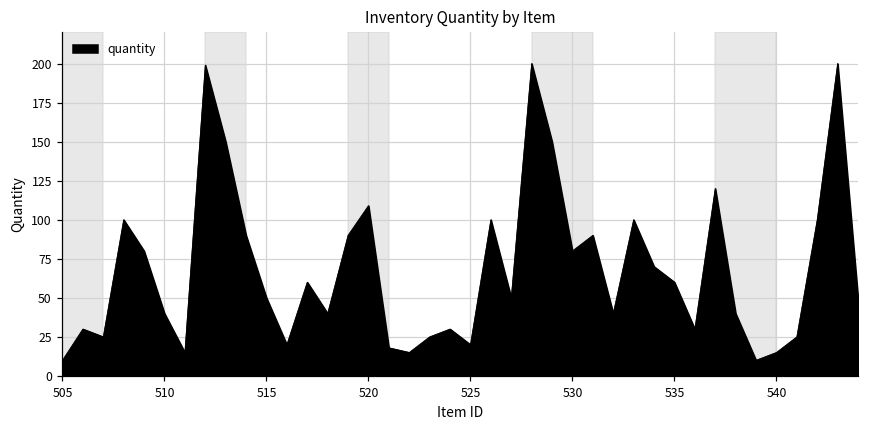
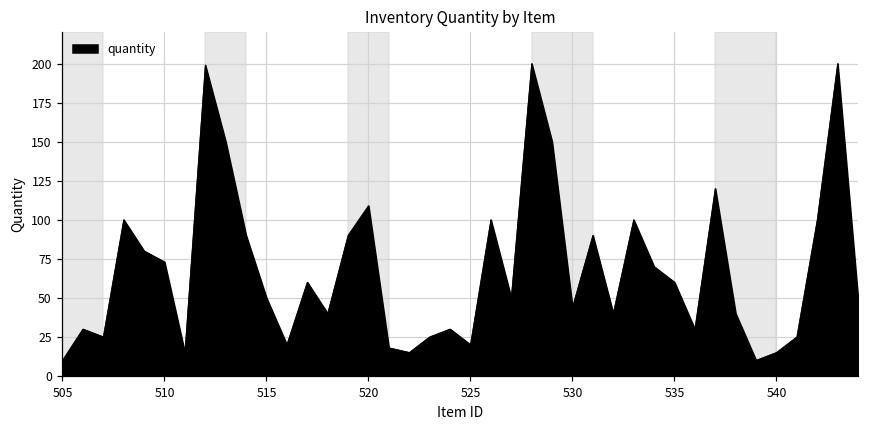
510: 40 -> 73
530: 80 -> 44
